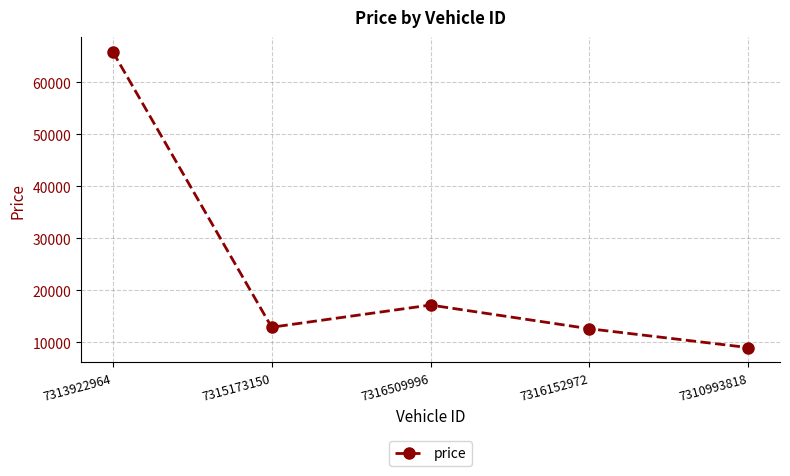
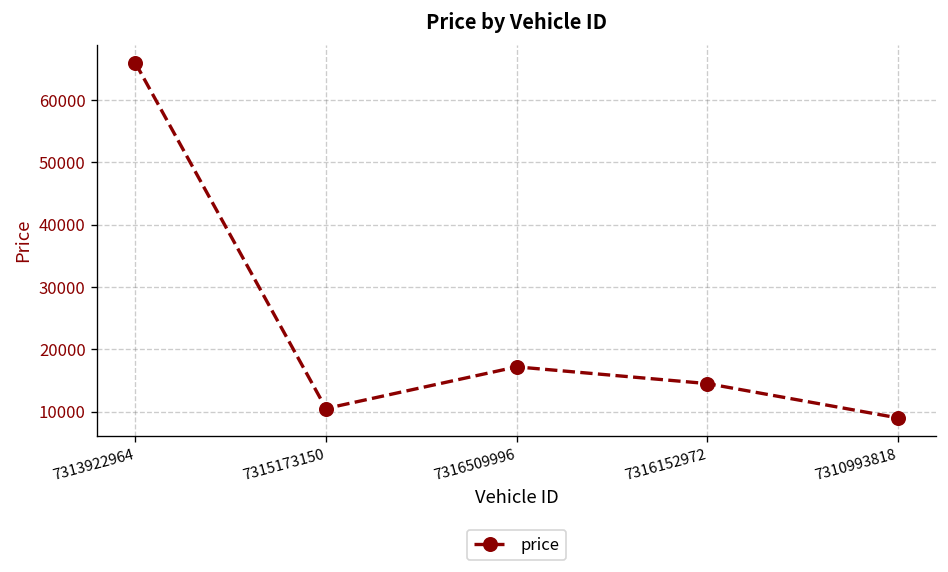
7315173150: 13000 -> 11000
7316152972: 13000 -> 14000
